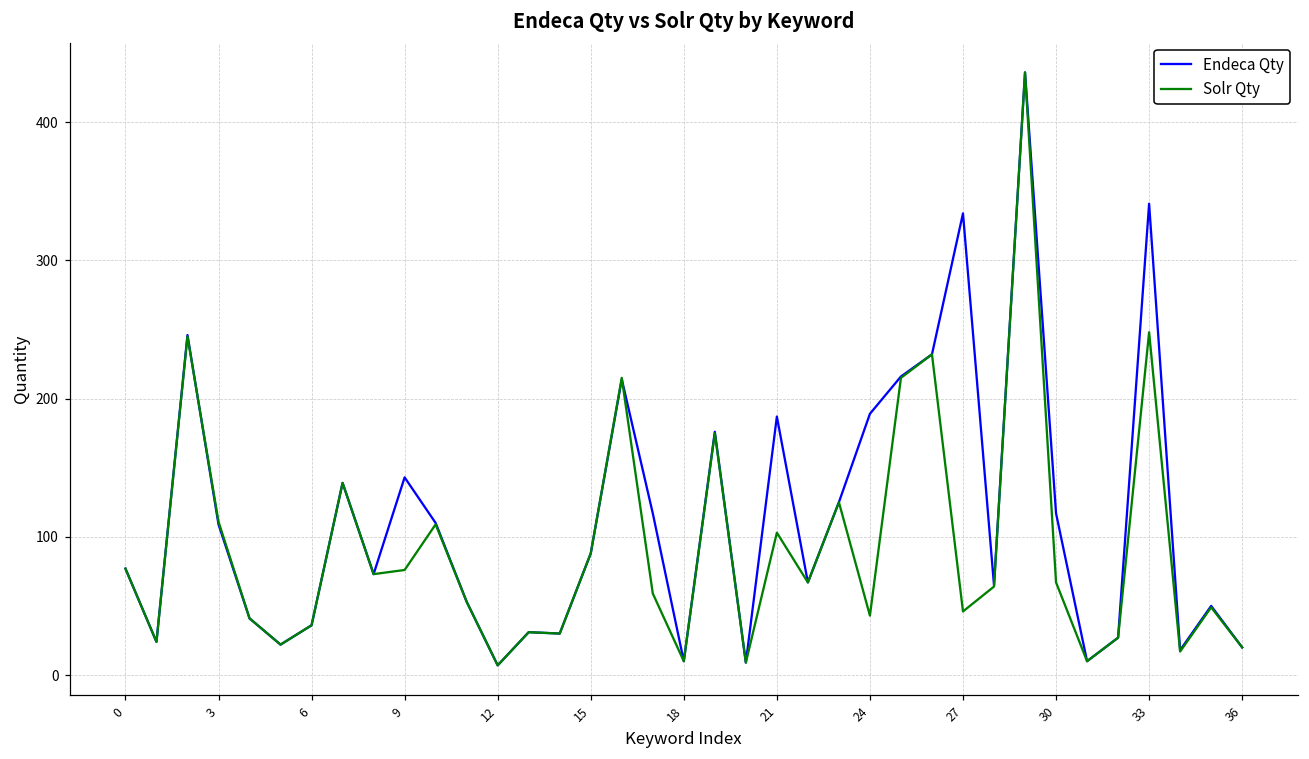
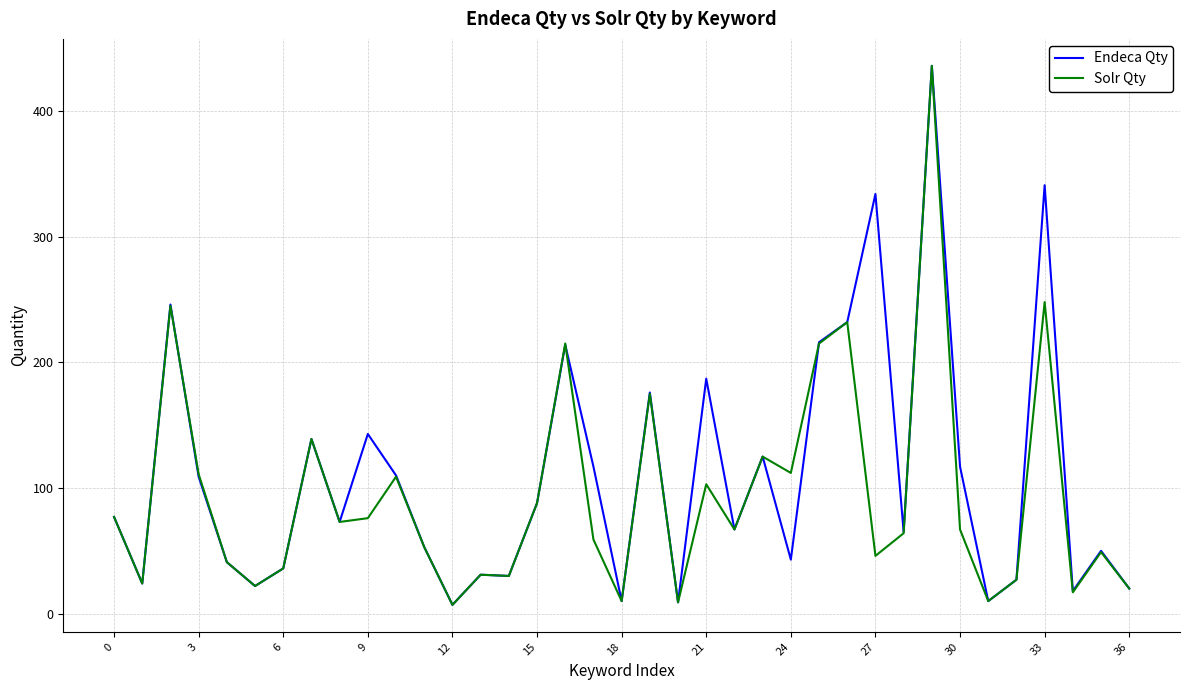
Endeca Qty, 24: 189 -> 43
Solr Qty, 24: 43 -> 112
